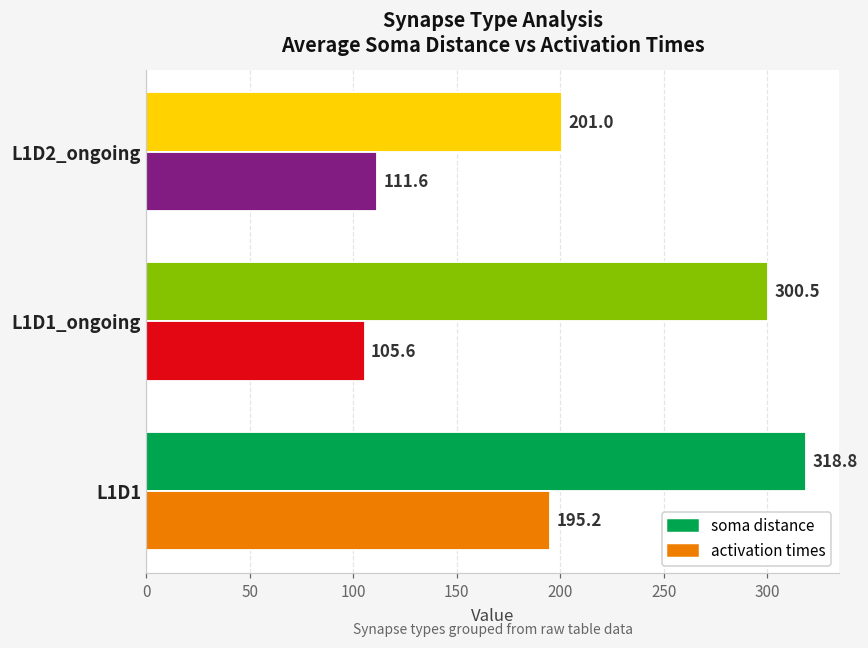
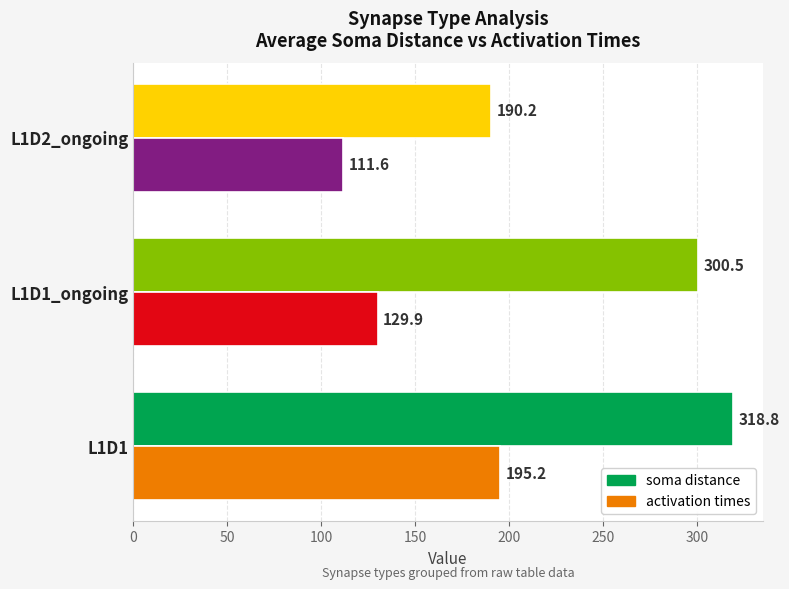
soma distance, L1D2_ongoing: 201.0 -> 190.2
activation times, L1D1_ongoing: 105.6 -> 129.9
